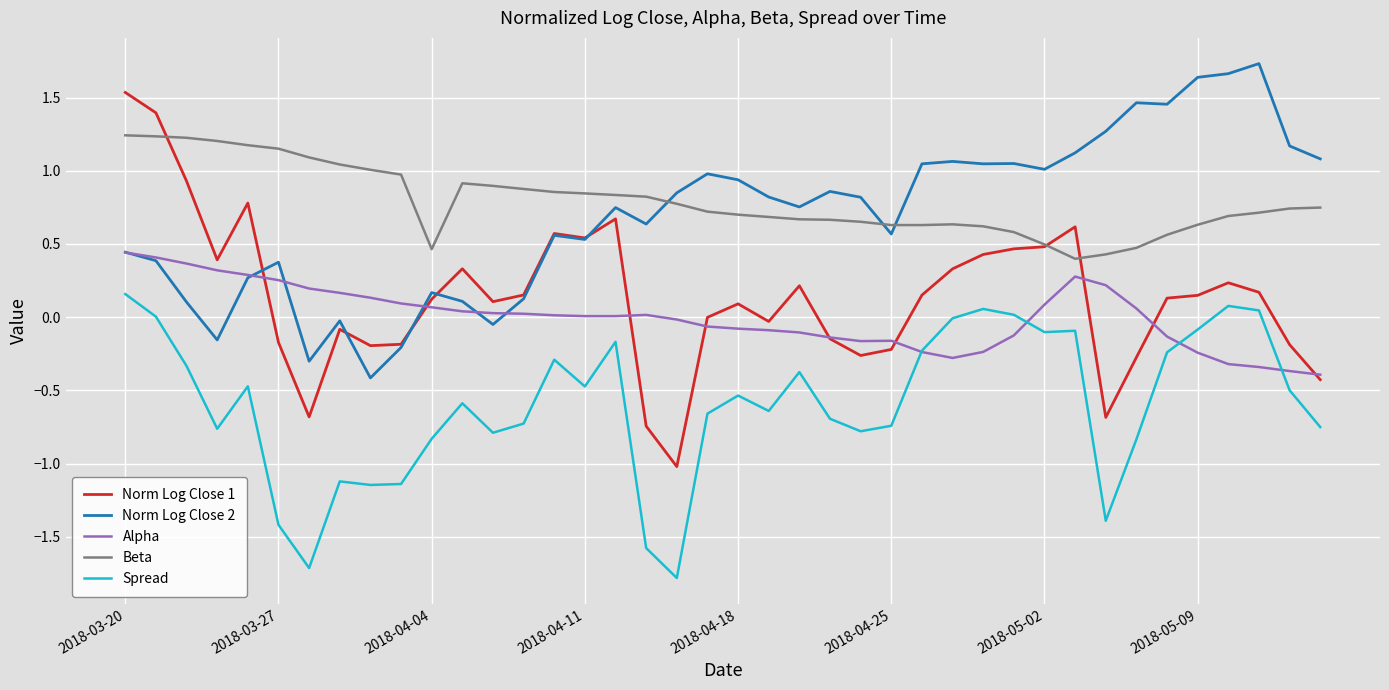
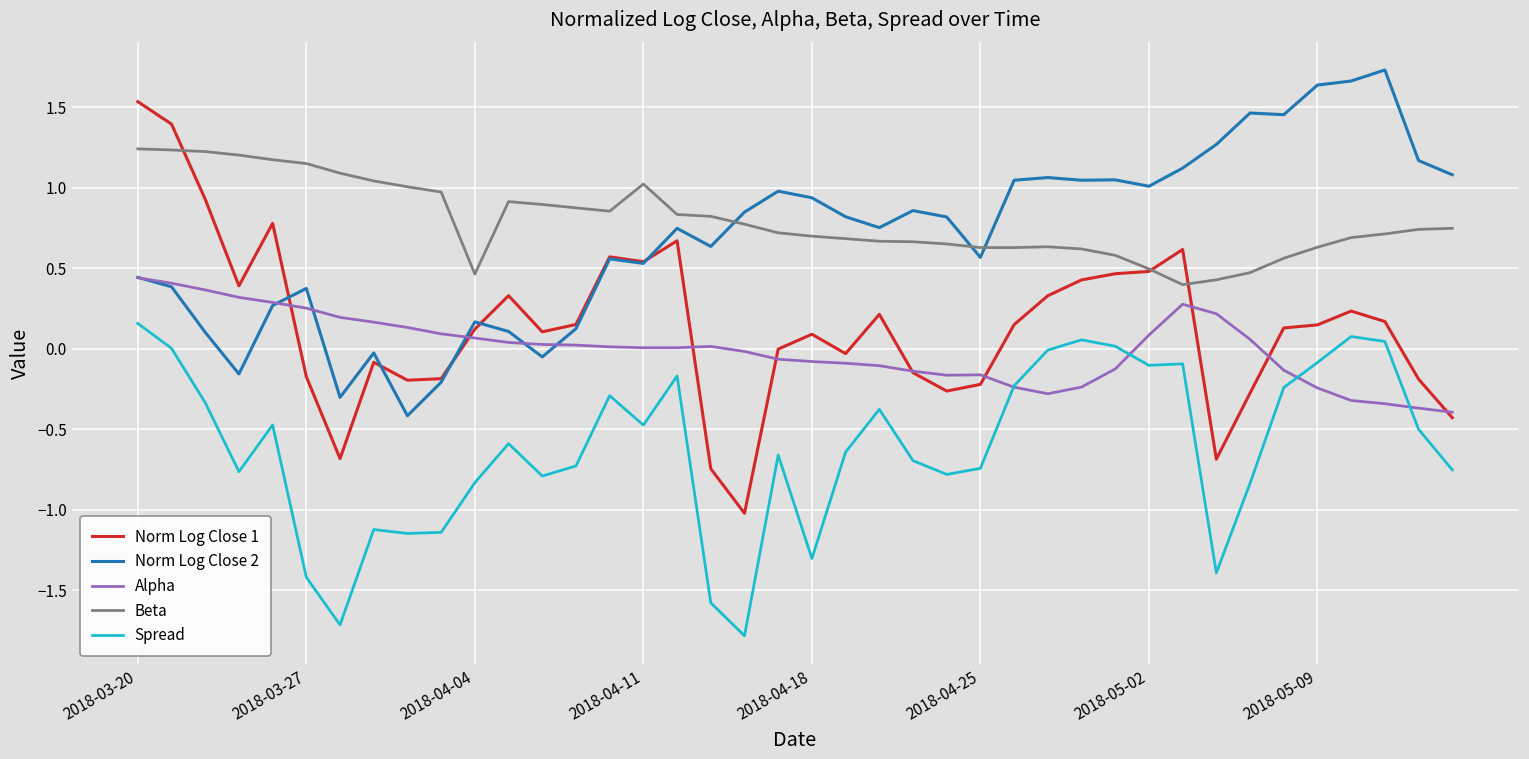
Beta, 2018-04-11: 0.85 -> 1.02
Spread, 2018-04-18: -0.54 -> -1.30
